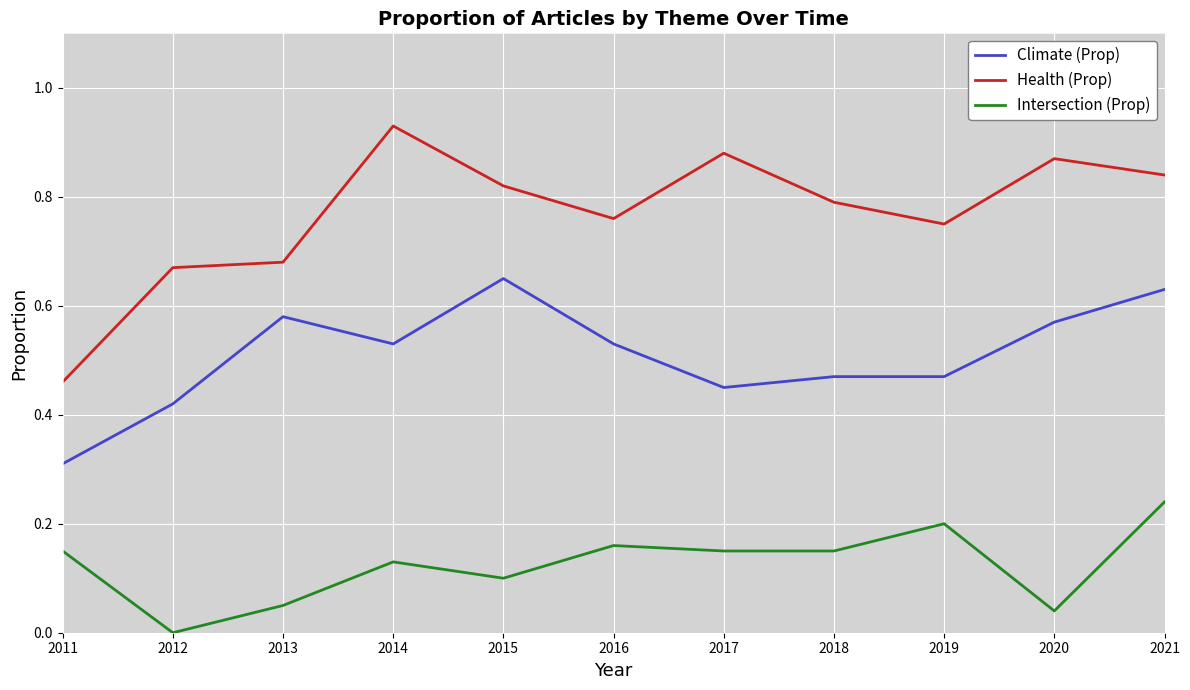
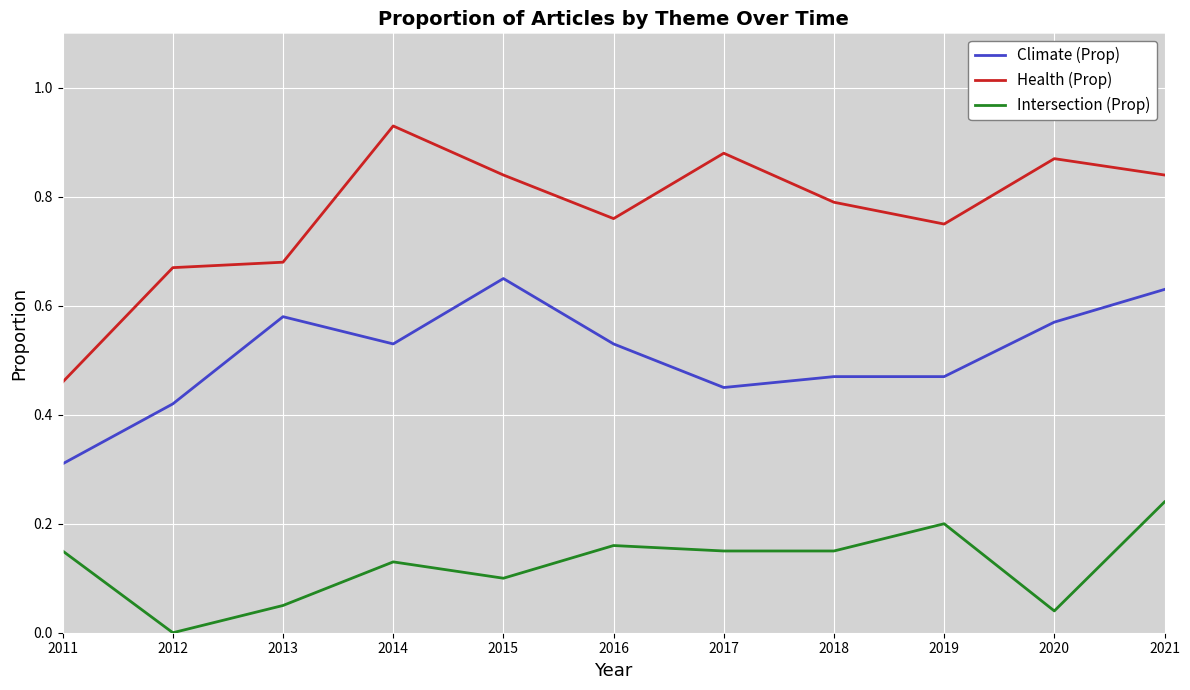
Health (Prop), 2015: 0.82 -> 0.84
